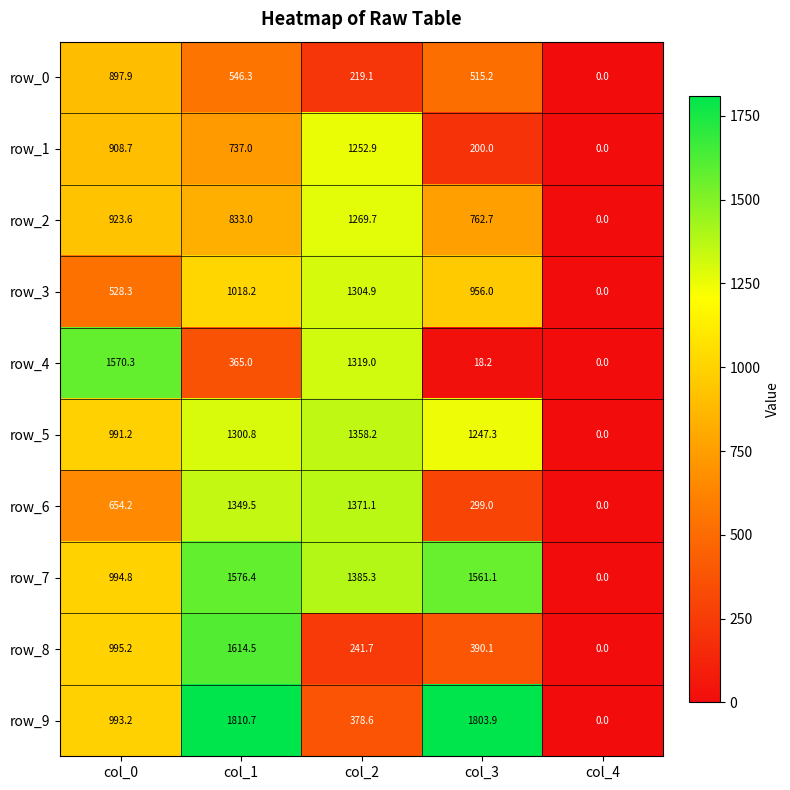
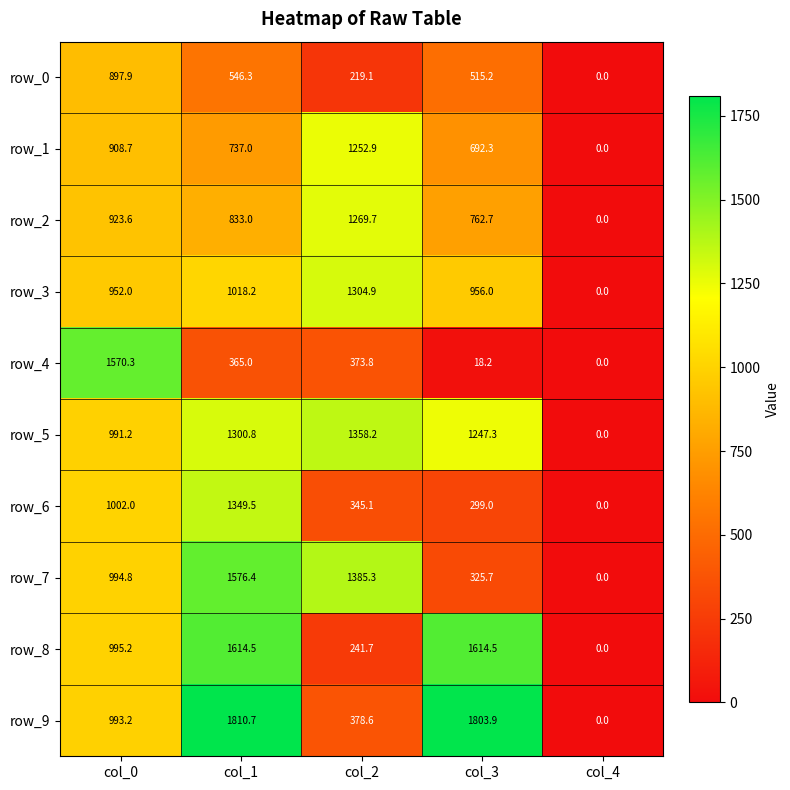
row_1, col_3: 200.0 -> 692.3
row_3, col_0: 528.3 -> 952.0
row_4, col_2: 1319.0 -> 373.8
row_6, col_0: 654.2 -> 1002.0
row_6, col_2: 1371.1 -> 345.1
row_7, col_3: 1561.1 -> 325.7
row_8, col_3: 390.1 -> 1614.5
